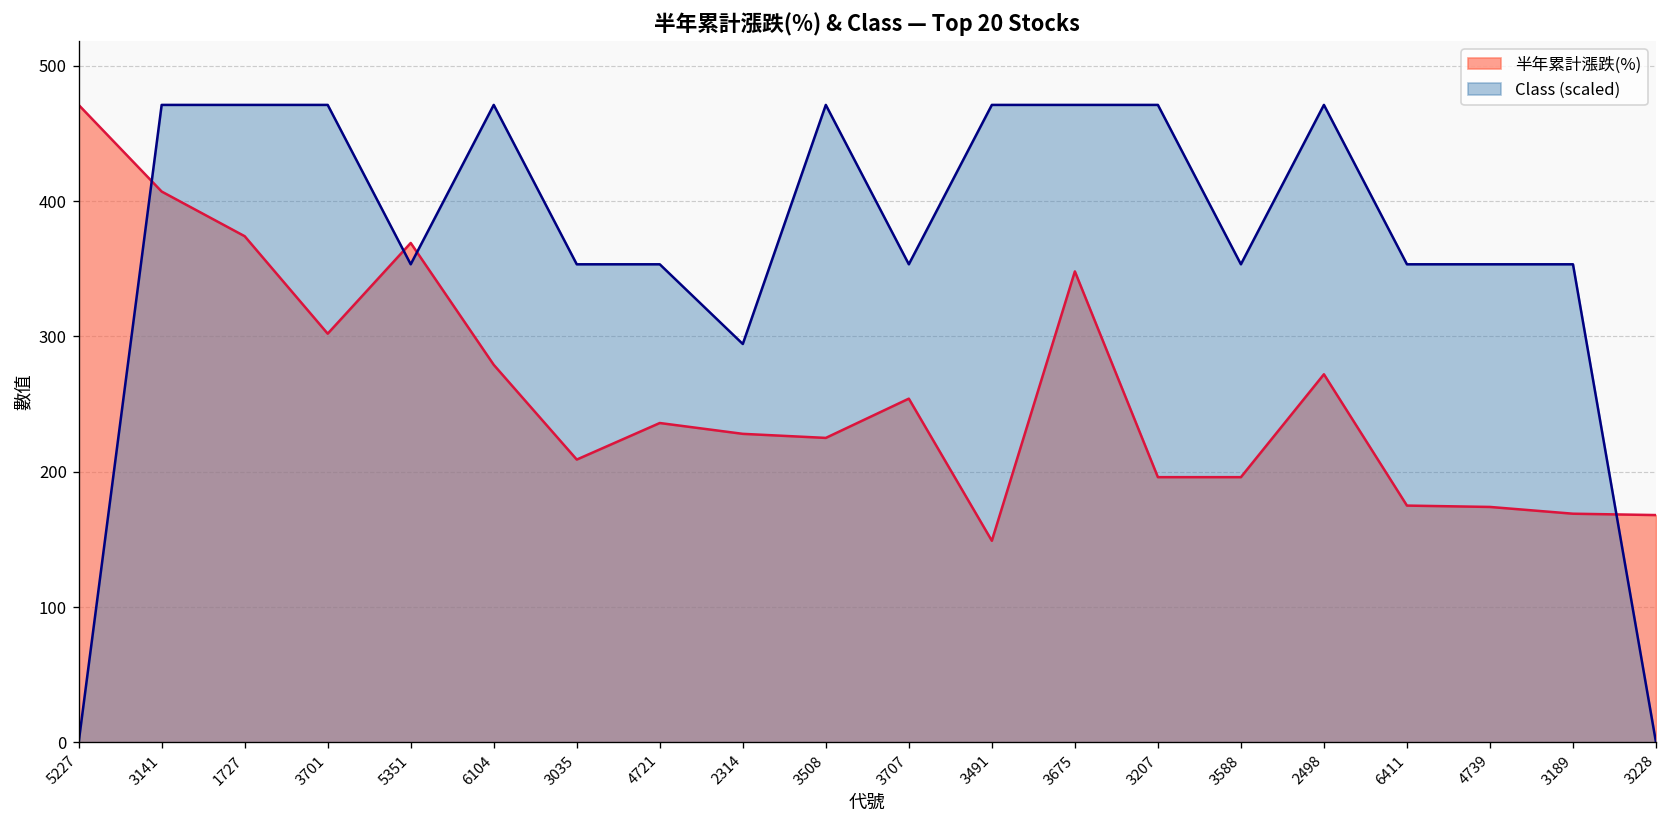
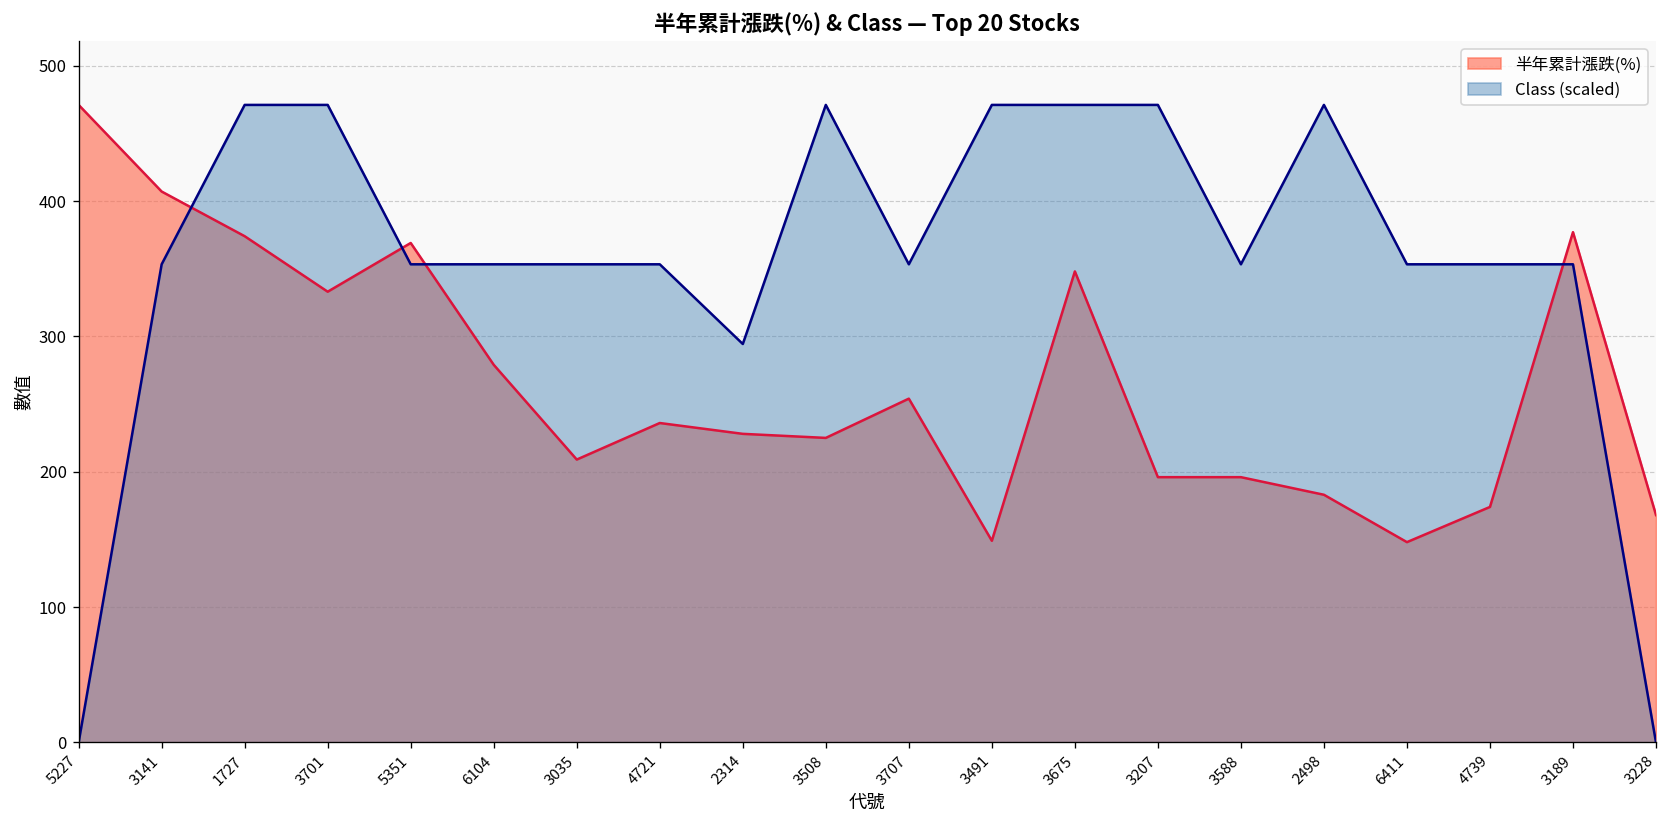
Class (scaled), 3141: 471 -> 353
半年累計漲跌(%), 3701: 302 -> 333
Class (scaled), 6104: 471 -> 353
半年累計漲跌(%), 2498: 272 -> 183
半年累計漲跌(%), 6411: 175 -> 148
半年累計漲跌(%), 3189: 169 -> 377
